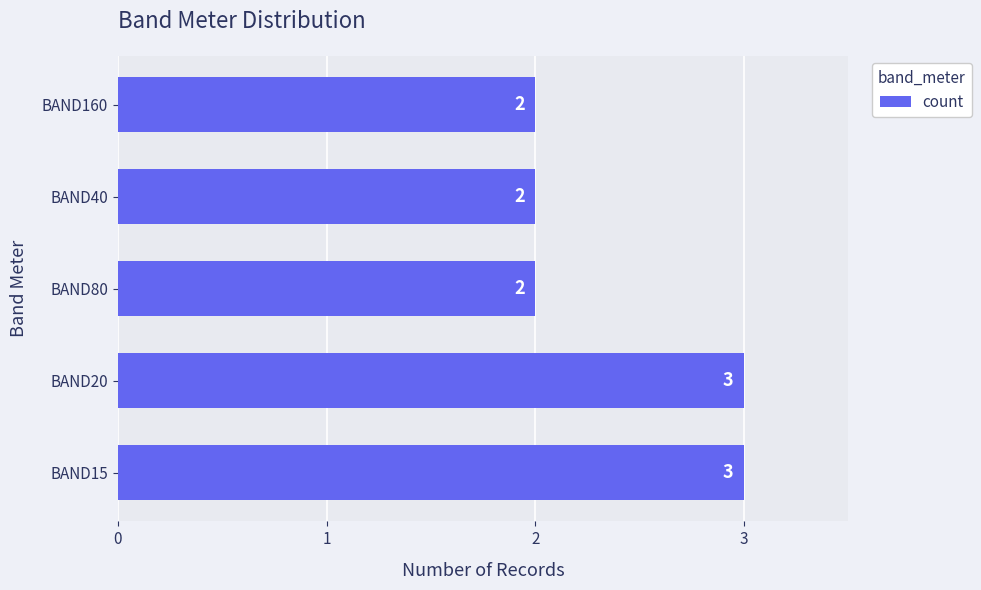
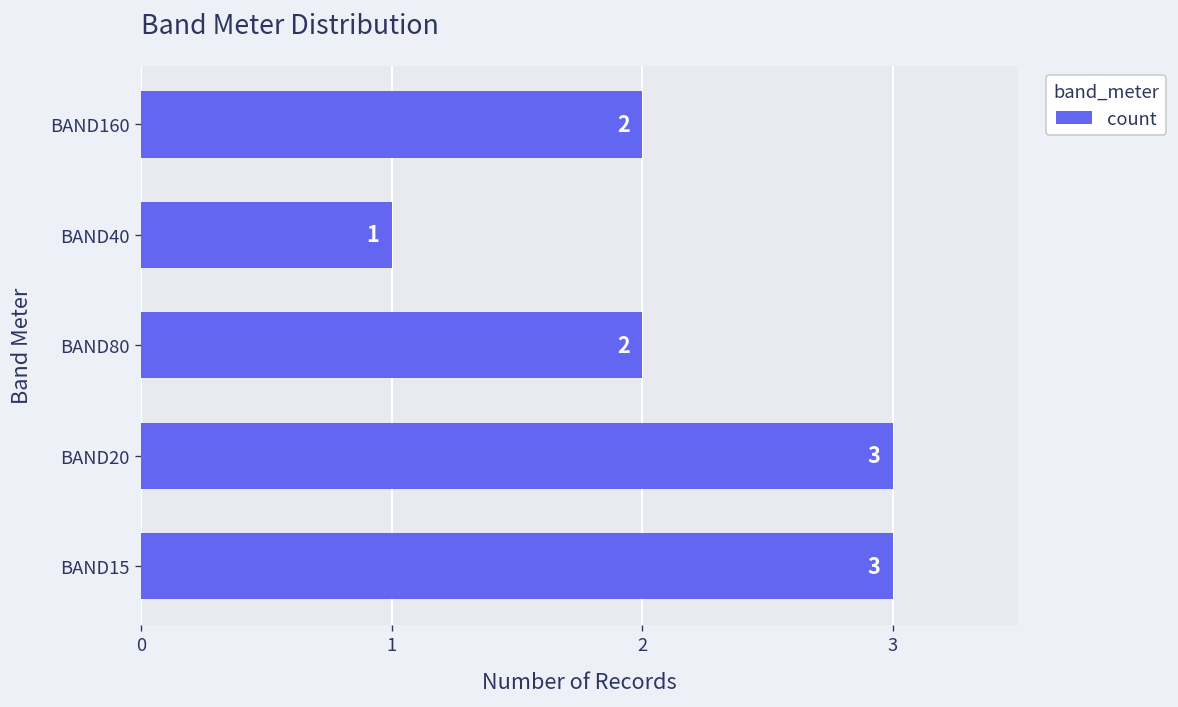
BAND40: 2 -> 1
